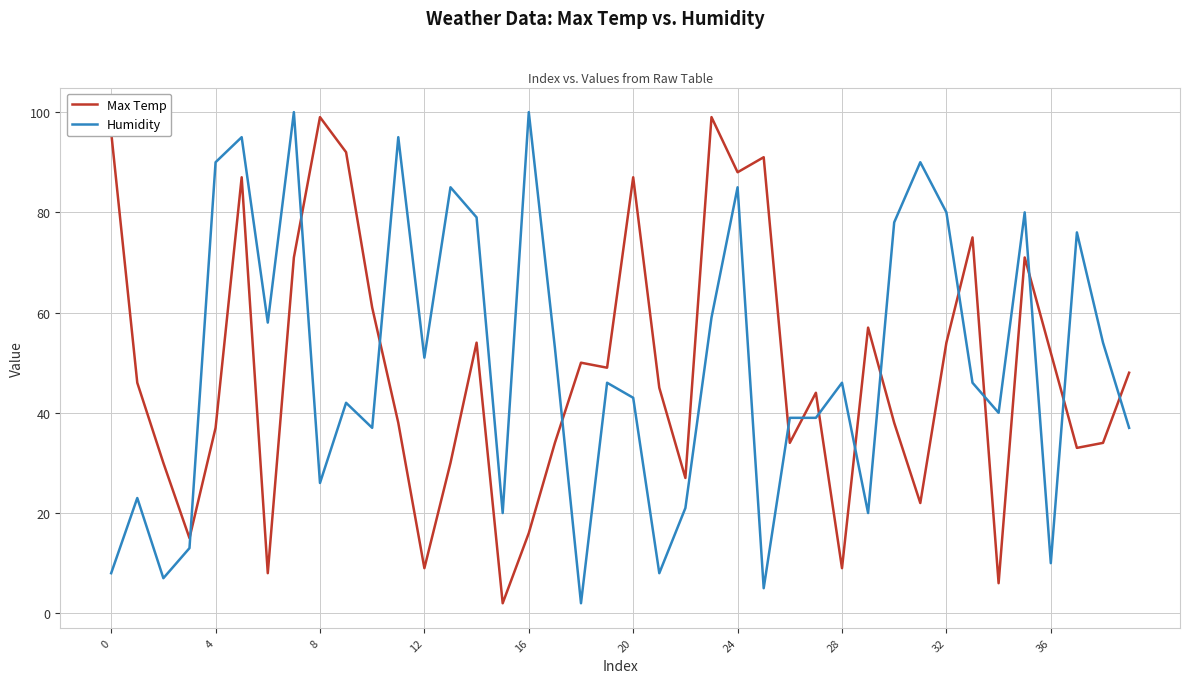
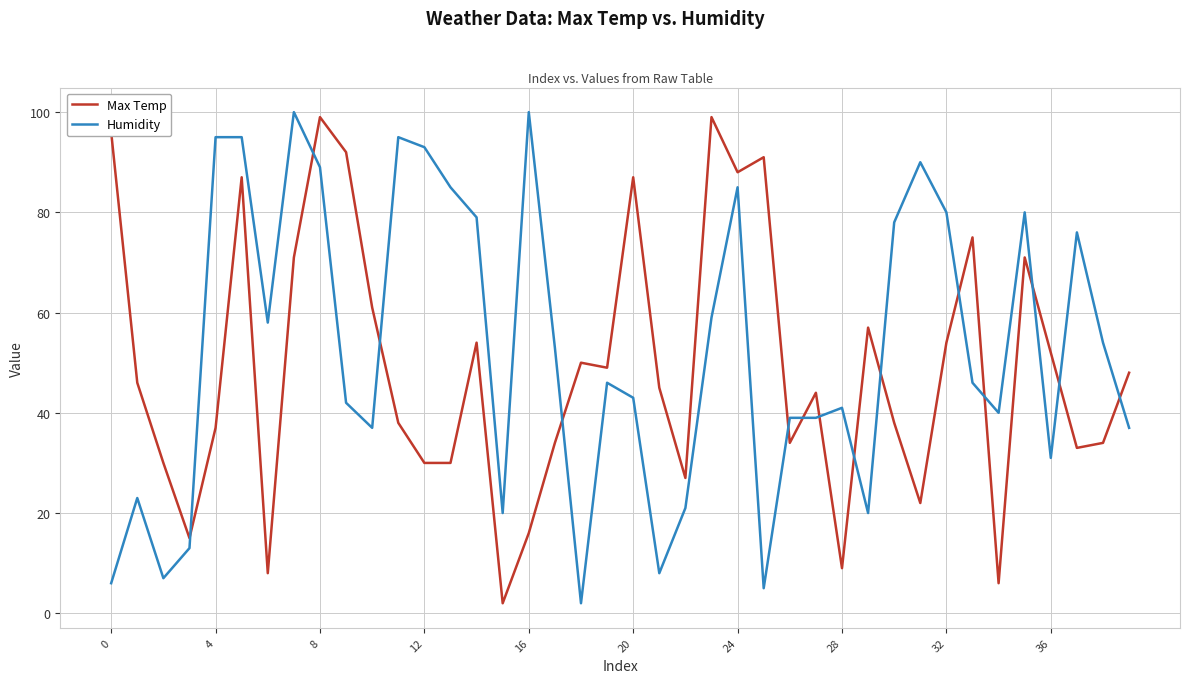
Humidity, 0: 8 -> 6
Humidity, 4: 90 -> 95
Humidity, 8: 26 -> 89
Max Temp, 12: 9 -> 30
Humidity, 12: 51 -> 93
Humidity, 28: 46 -> 41
Humidity, 36: 10 -> 31
